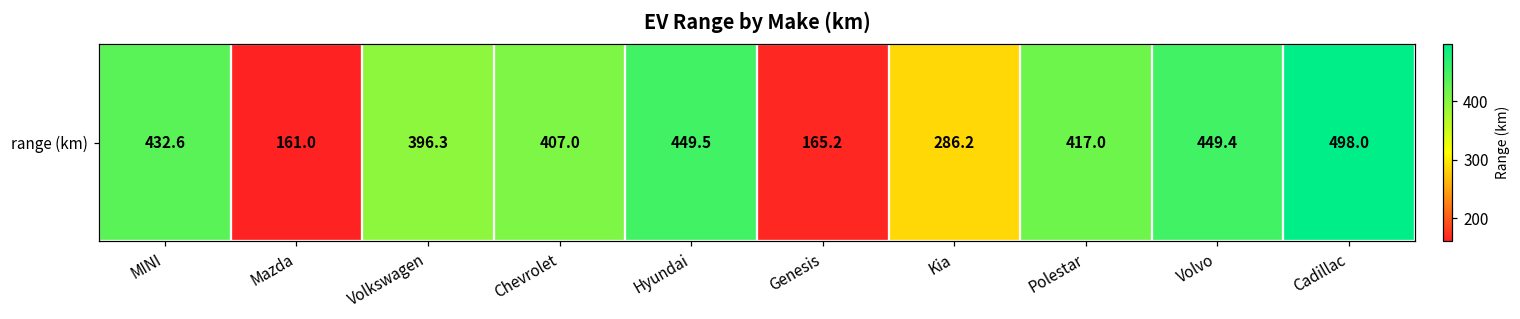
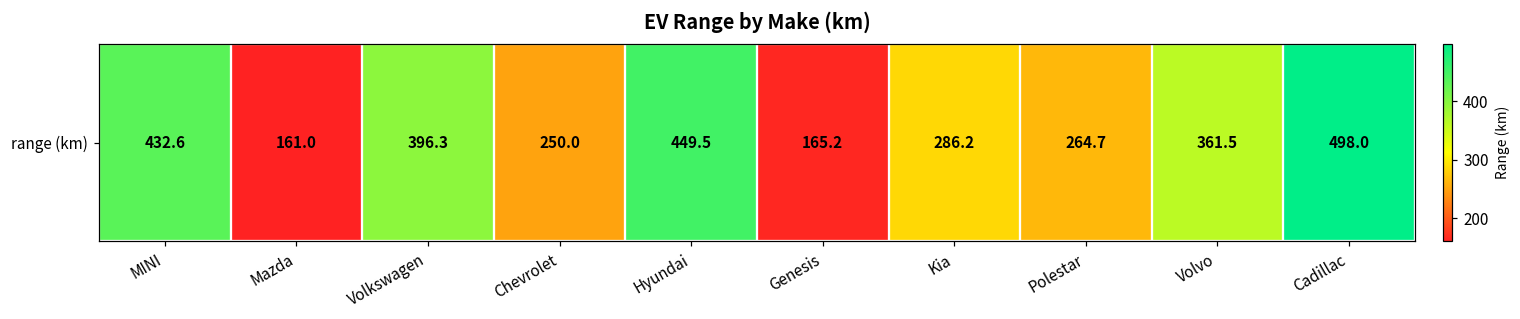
range (km), Chevrolet: 407.0 -> 250.0
range (km), Polestar: 417.0 -> 264.7
range (km), Volvo: 449.4 -> 361.5
